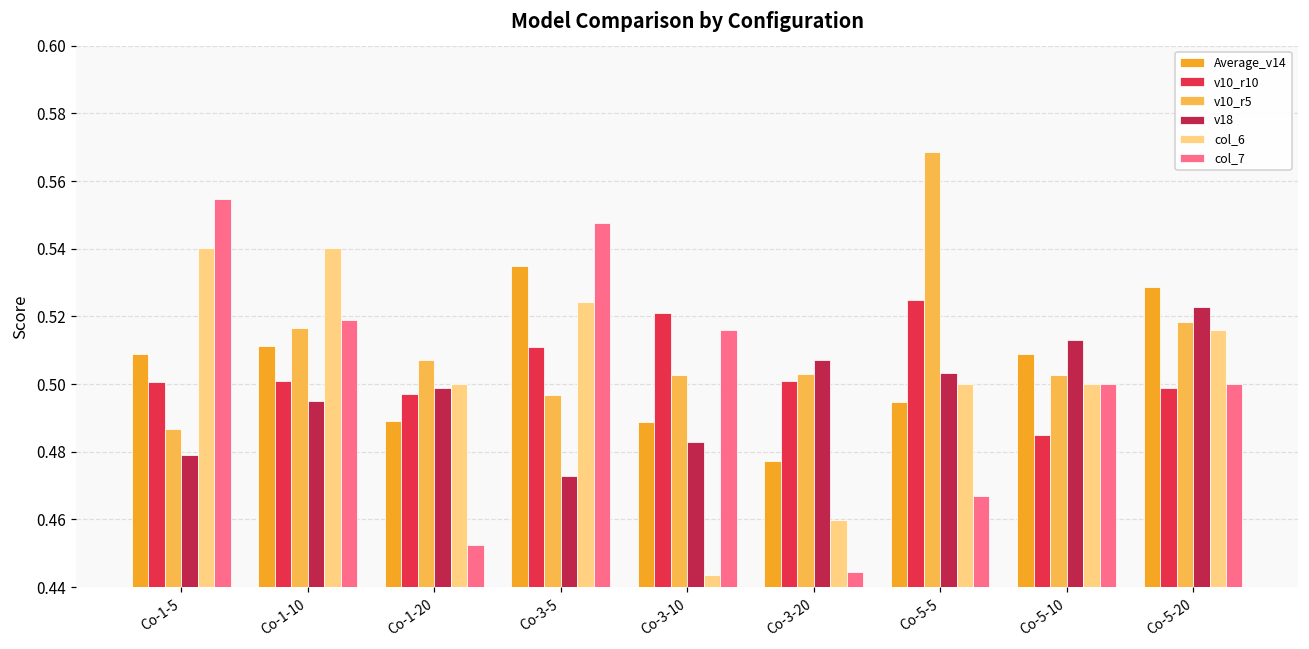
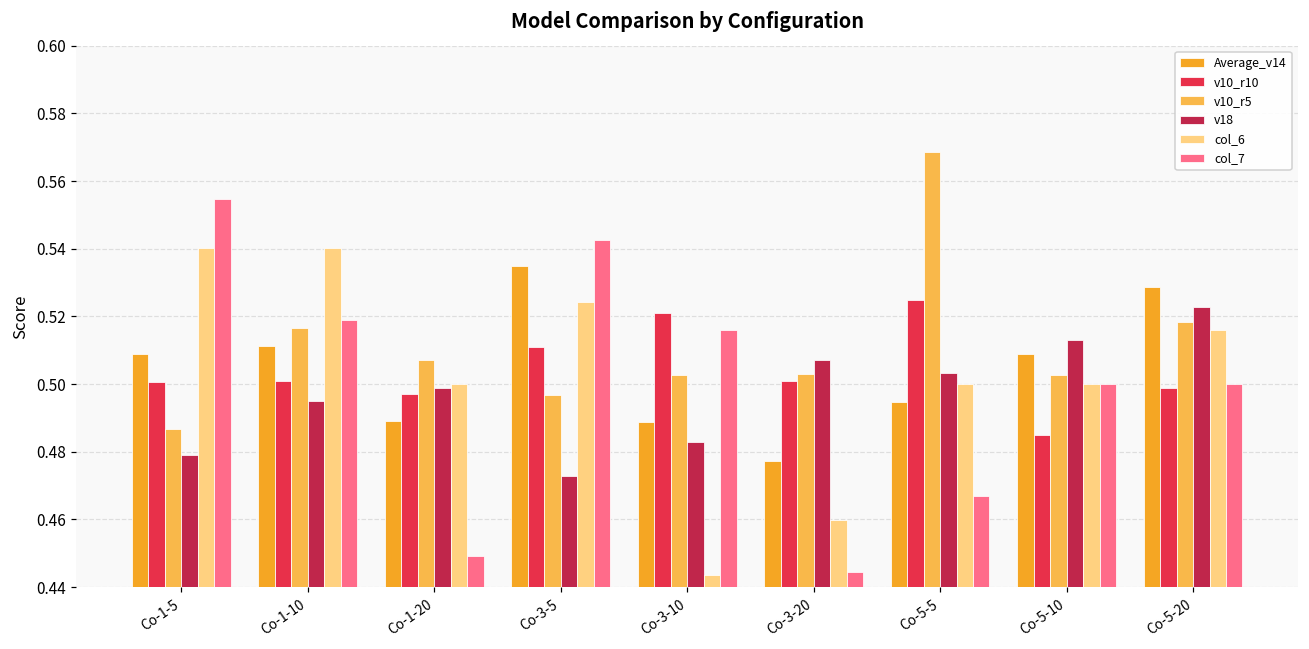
col_7, Co-1-20: 0.452 -> 0.449
col_7, Co-3-5: 0.548 -> 0.543
